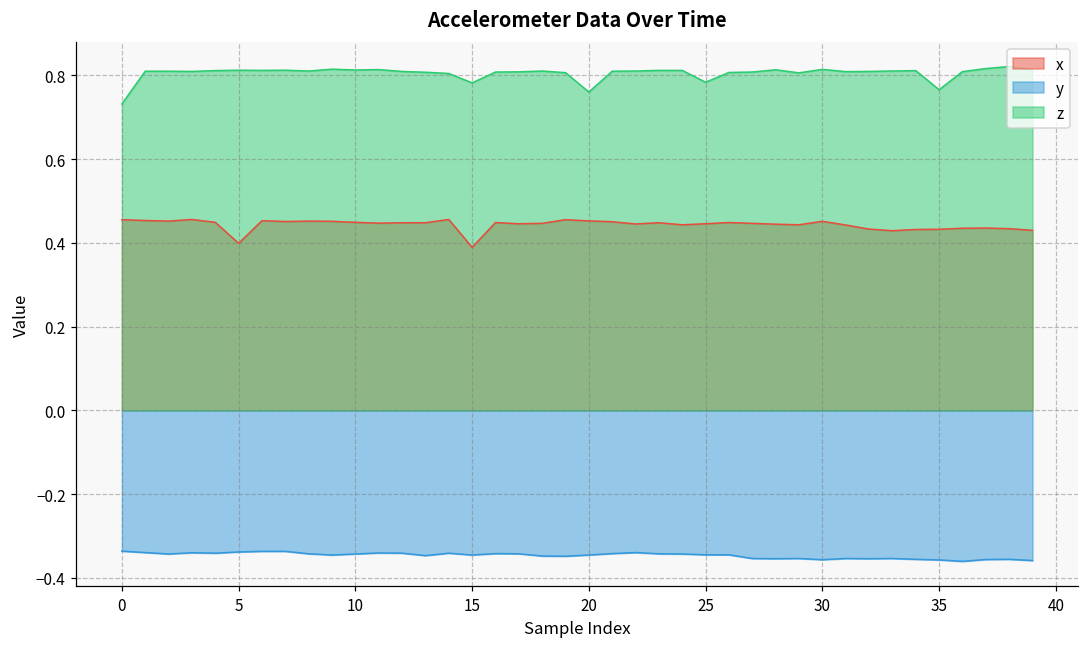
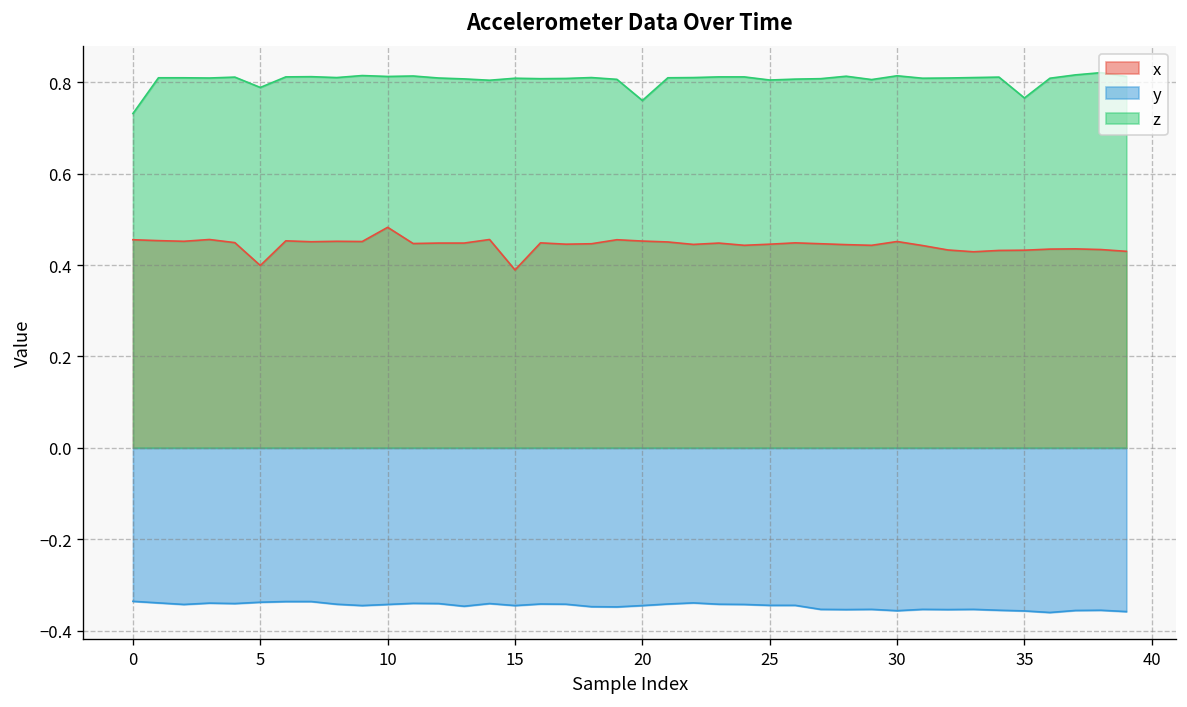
z, 5: 0.81 -> 0.79
x, 10: 0.45 -> 0.48
z, 15: 0.78 -> 0.81
z, 25: 0.78 -> 0.81
